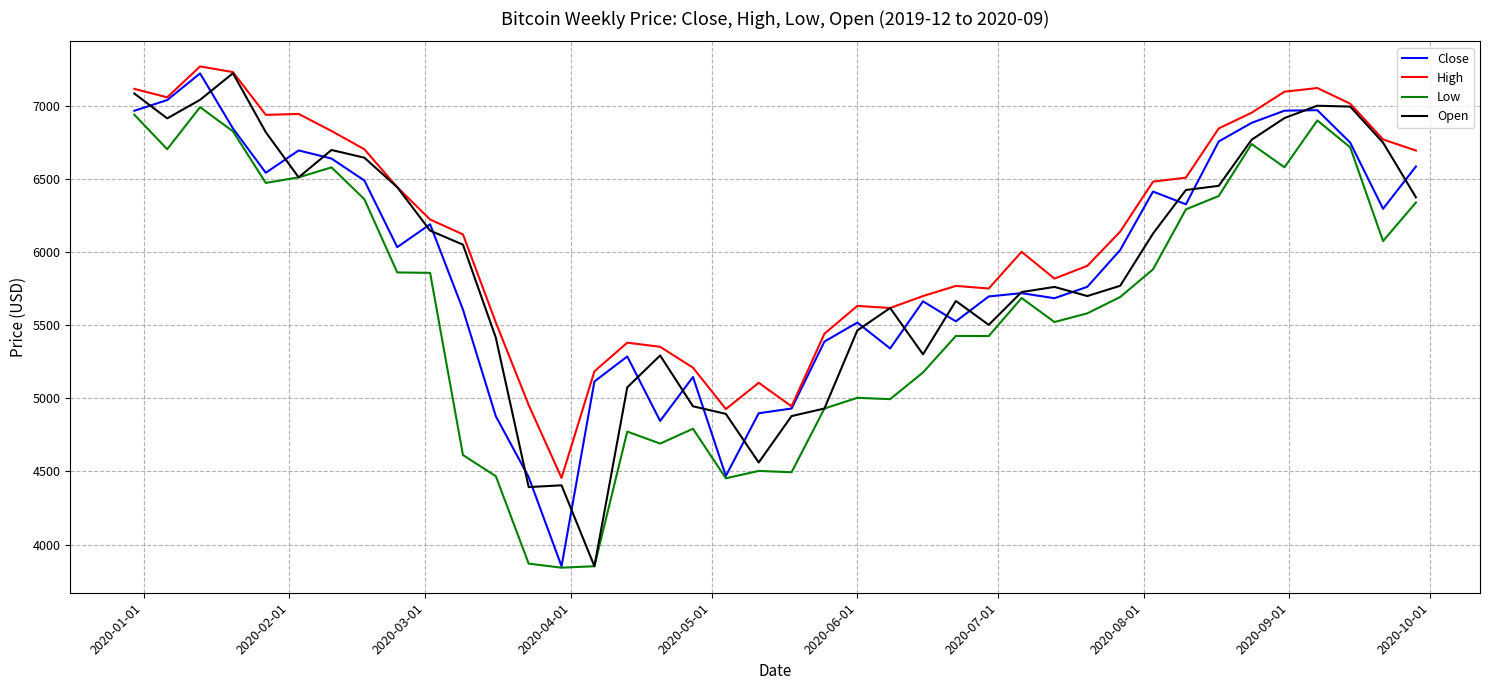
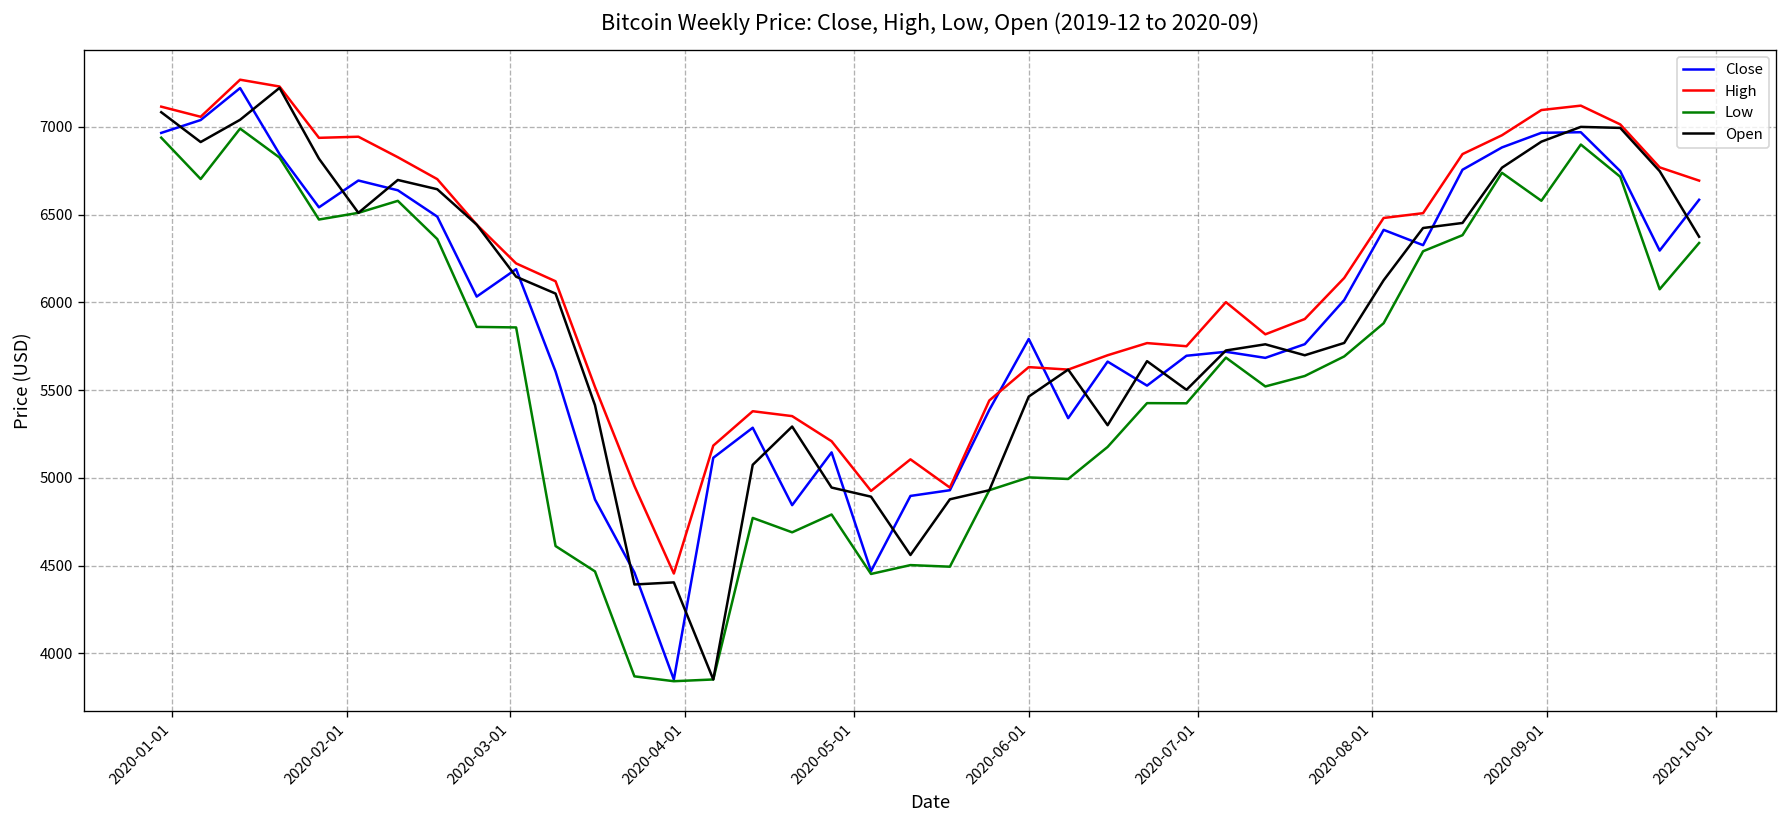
Close, 2020-06-01: 5520 -> 5790
